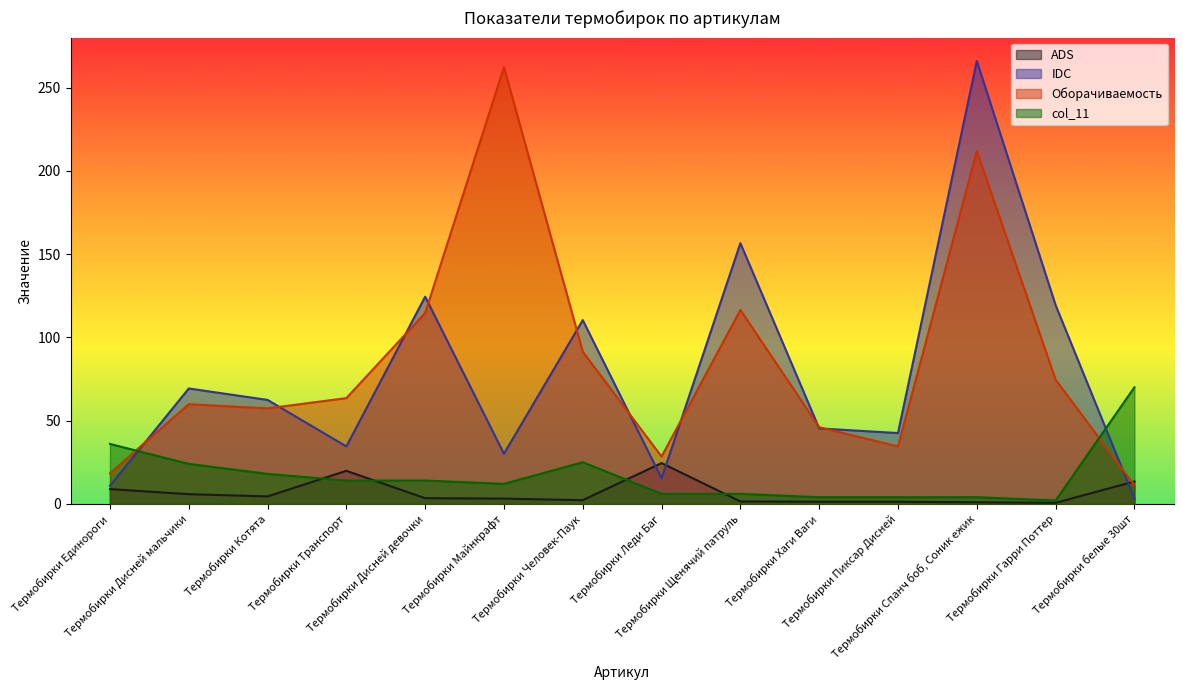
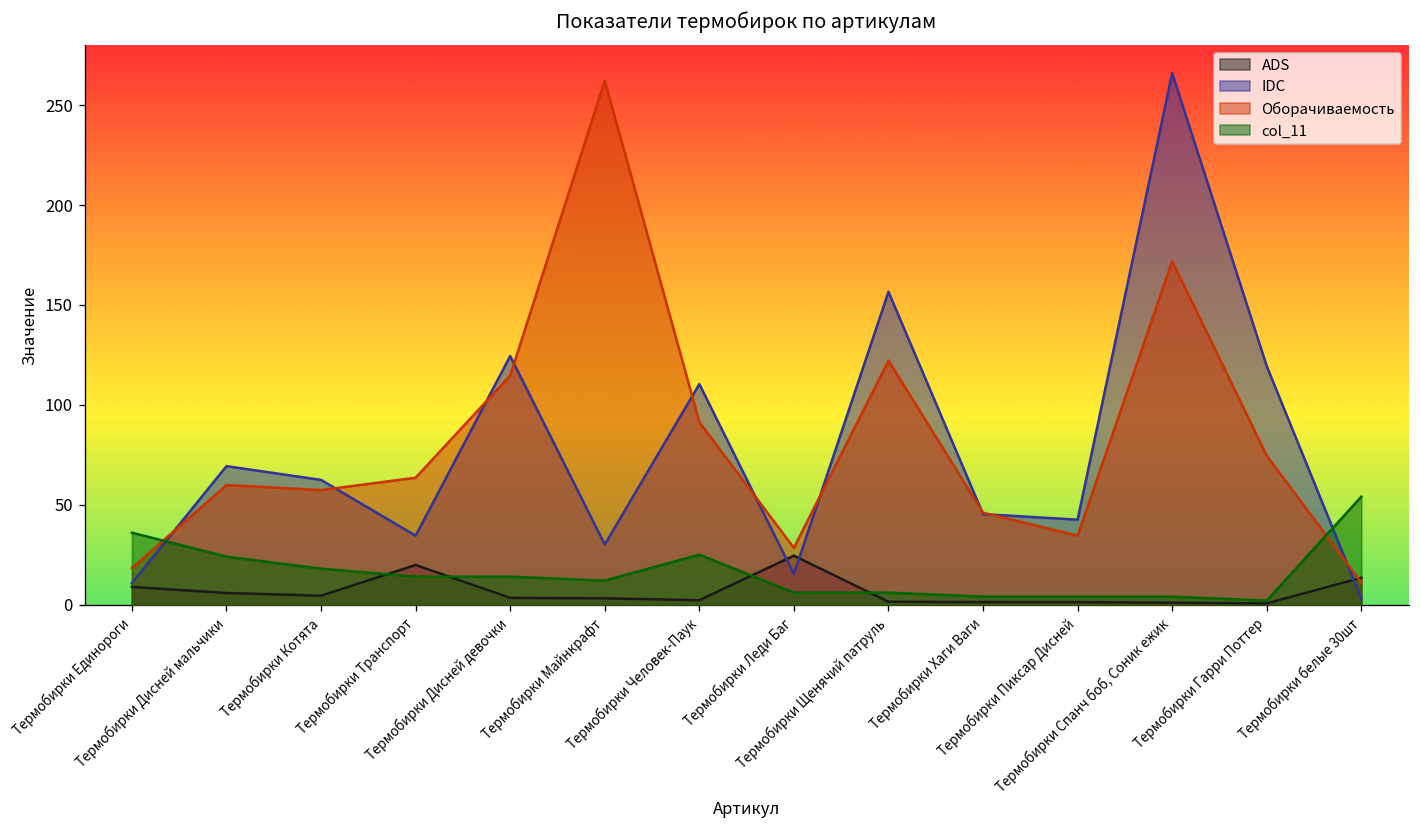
Оборачиваемость, Термобирки Щенячий патруль: 116 -> 122
Оборачиваемость, Термобирки Спанч боб, Соник ежик: 212 -> 172
col_11, Термобирки белые 30шт: 70 -> 54
